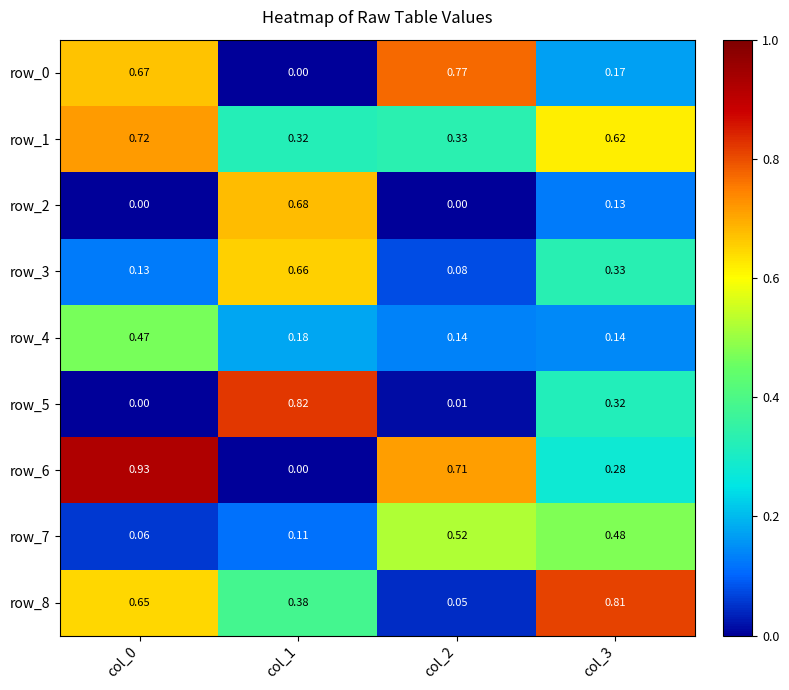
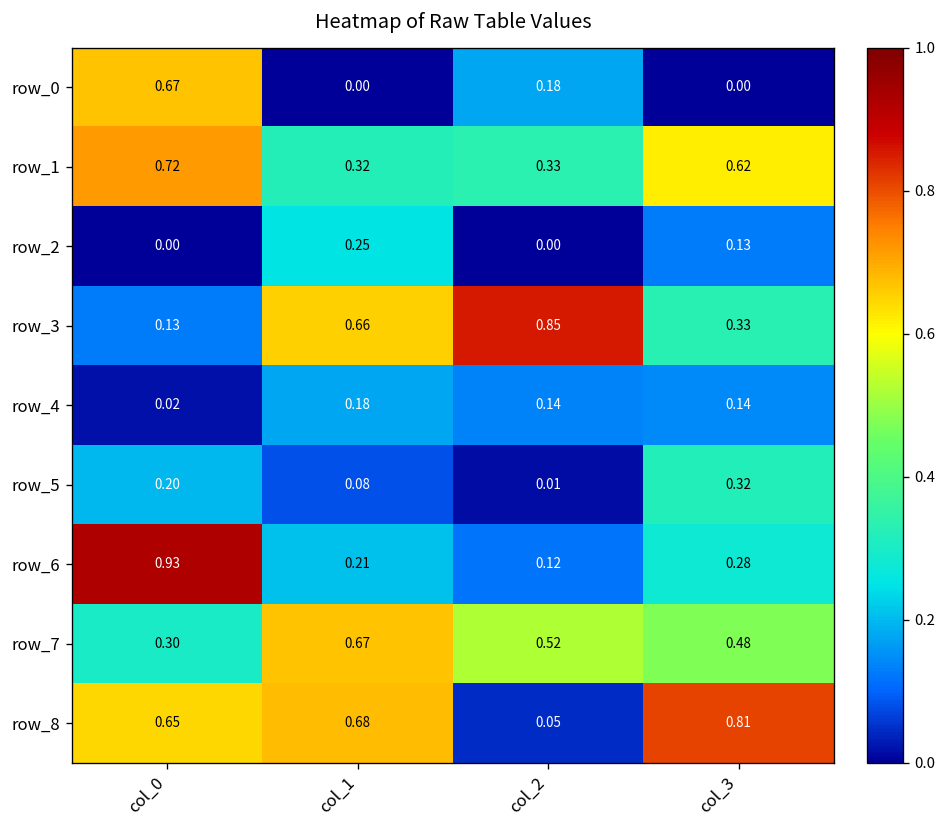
row_0, col_2: 0.77 -> 0.18
row_0, col_3: 0.17 -> 0.00
row_2, col_1: 0.68 -> 0.25
row_3, col_2: 0.08 -> 0.85
row_4, col_0: 0.47 -> 0.02
row_5, col_0: 0.00 -> 0.20
row_5, col_1: 0.82 -> 0.08
row_6, col_1: 0.00 -> 0.21
row_6, col_2: 0.71 -> 0.12
row_7, col_0: 0.06 -> 0.30
row_7, col_1: 0.11 -> 0.67
row_8, col_1: 0.38 -> 0.68
